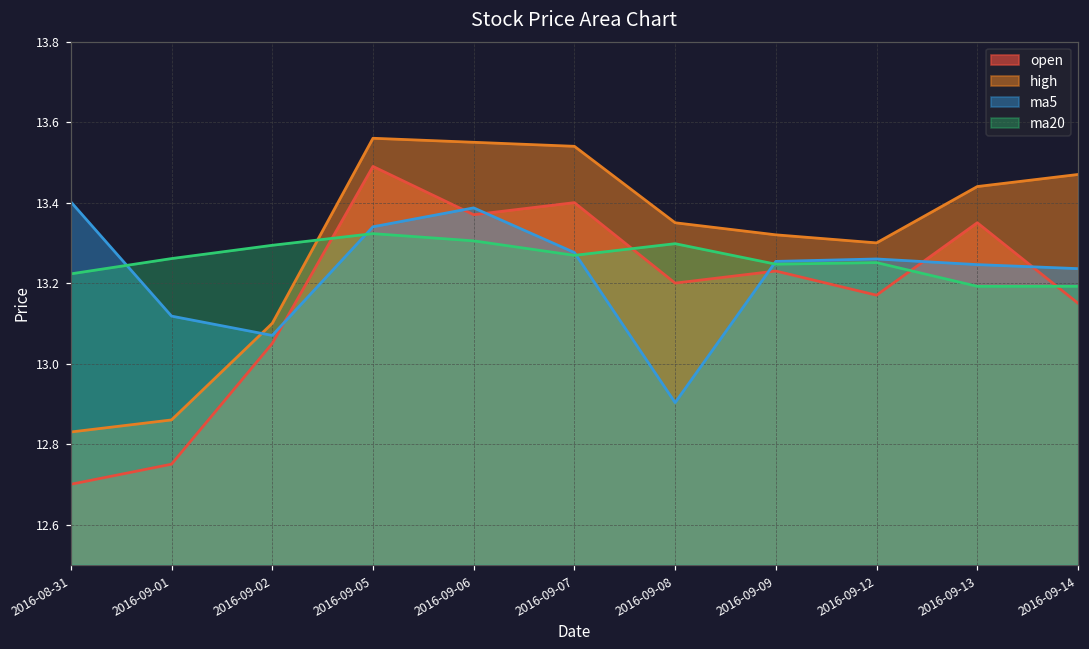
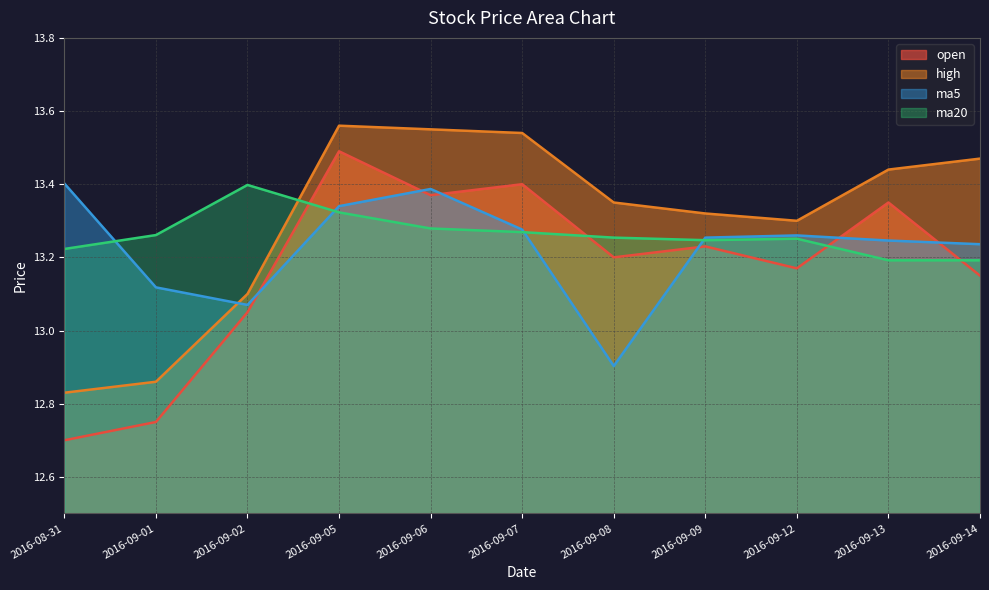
ma20, 2016-09-02: 13.29 -> 13.40
ma20, 2016-09-06: 13.31 -> 13.28
ma20, 2016-09-08: 13.30 -> 13.25
